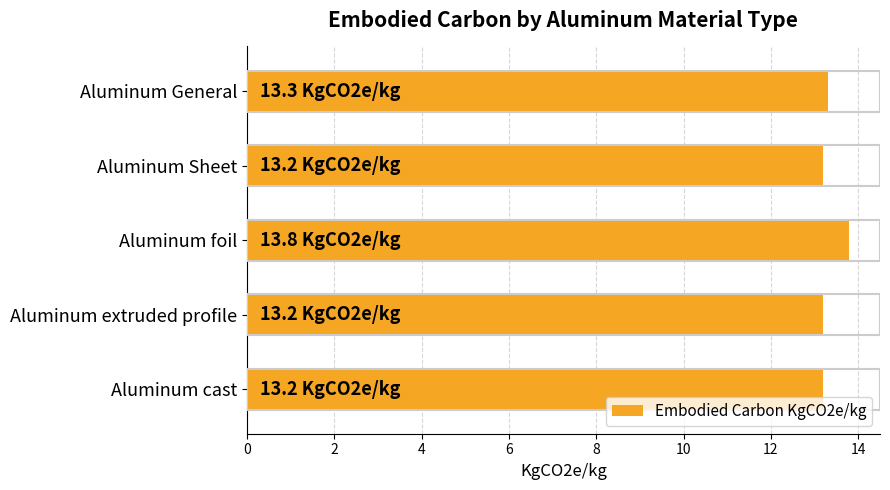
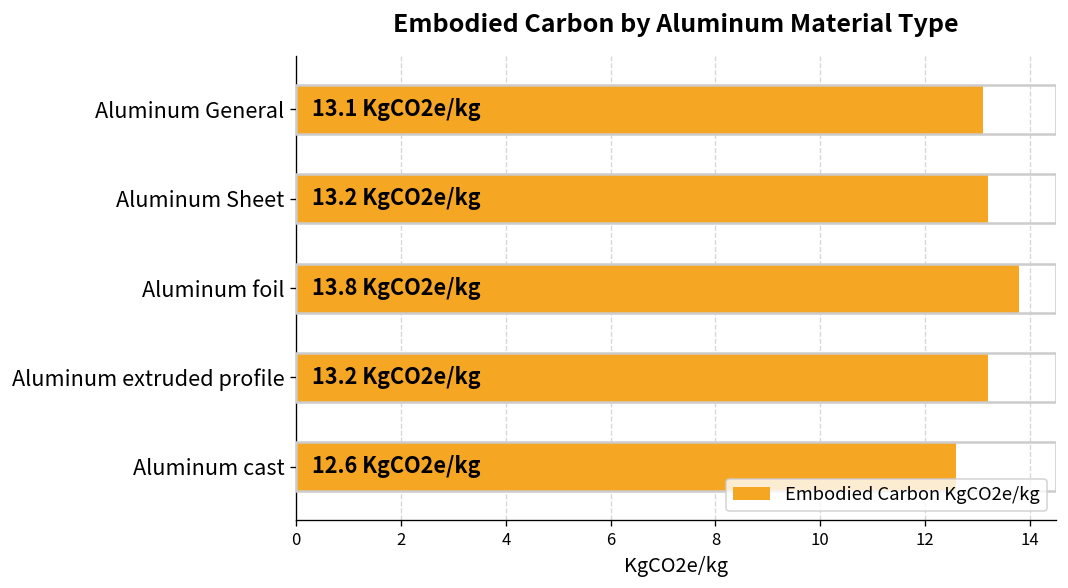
Aluminum General: 13.3 -> 13.1
Aluminum cast: 13.2 -> 12.6
